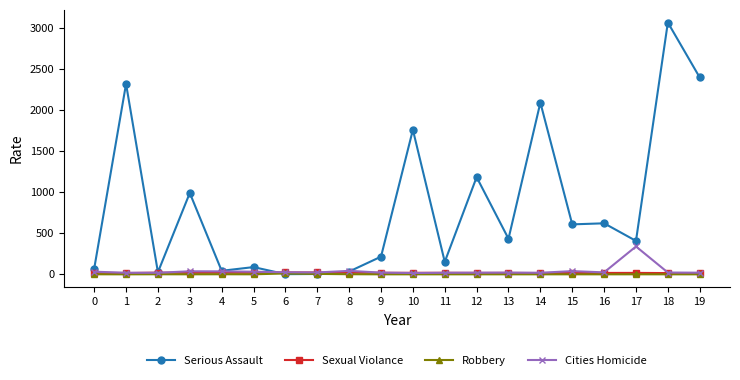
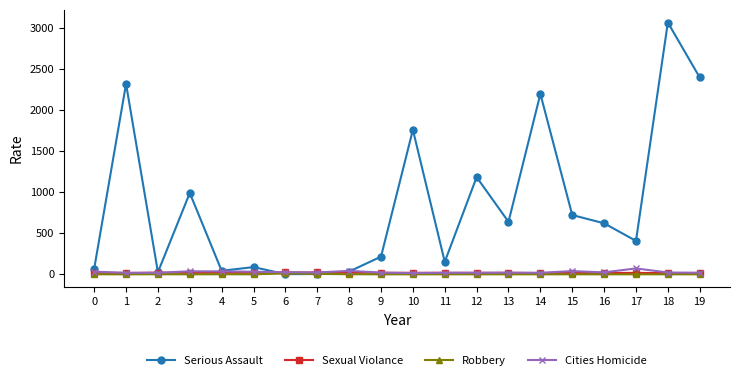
Serious Assault, 13: 400 -> 600
Serious Assault, 14: 2100 -> 2200
Serious Assault, 15: 600 -> 700
Cities Homicide, 17: 300 -> 100
